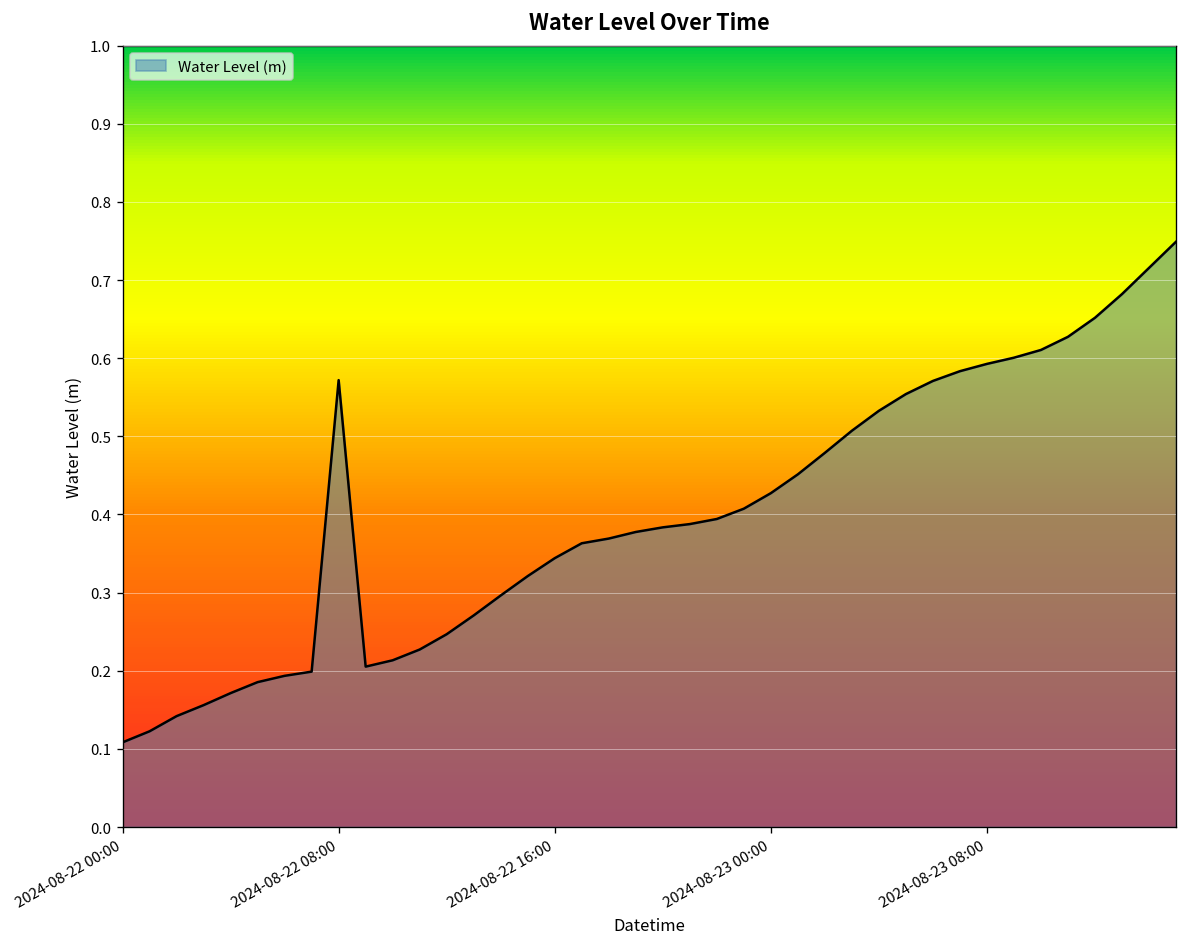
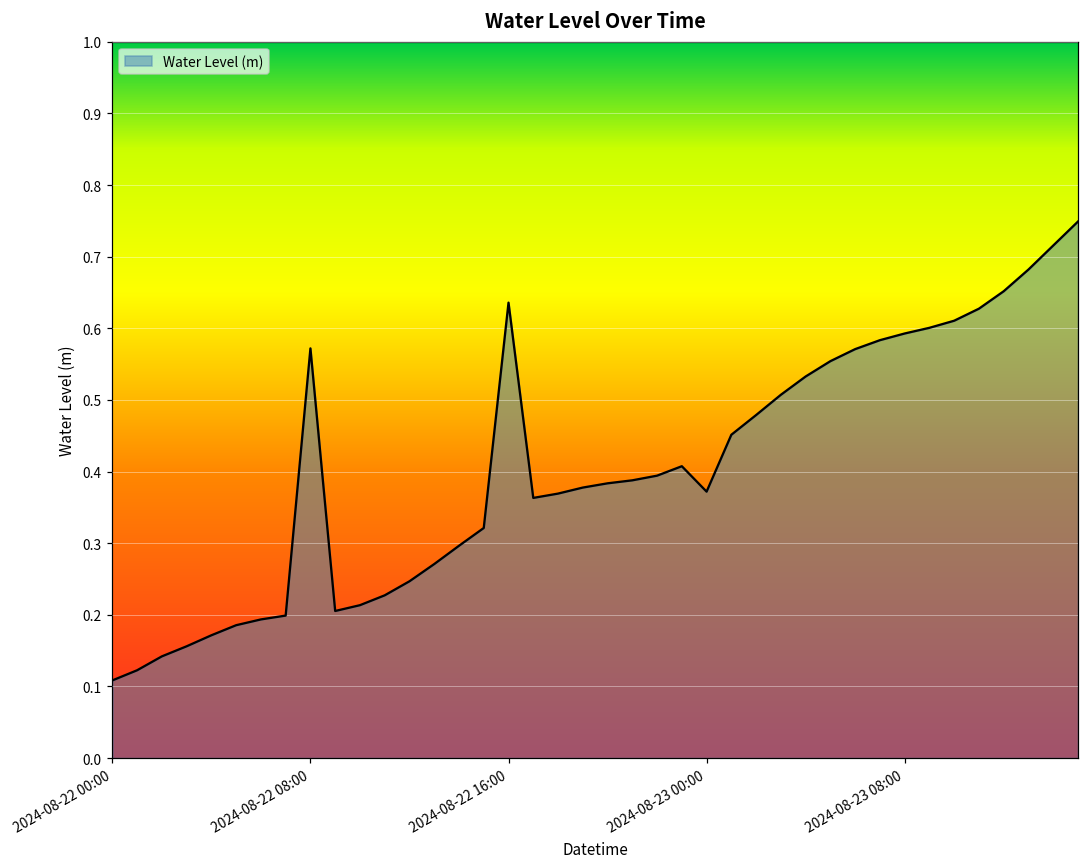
2024-08-22 16:00: 0.34 -> 0.64
2024-08-23 00:00: 0.43 -> 0.37
